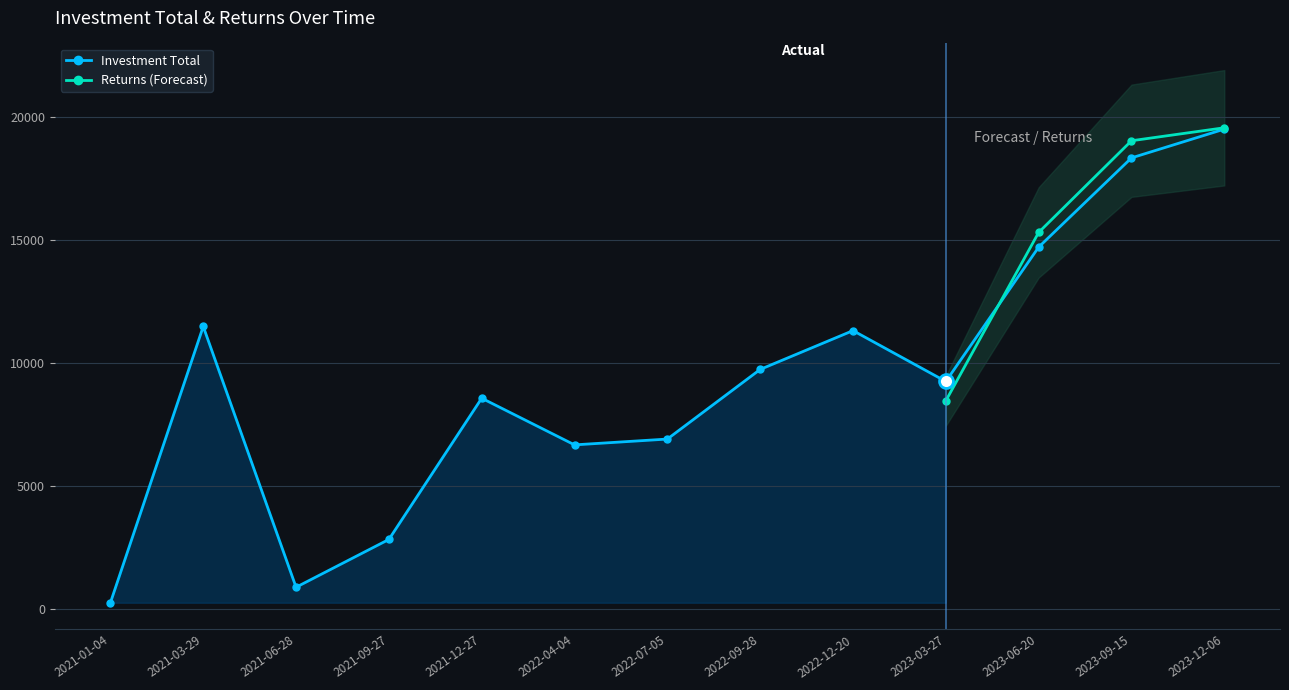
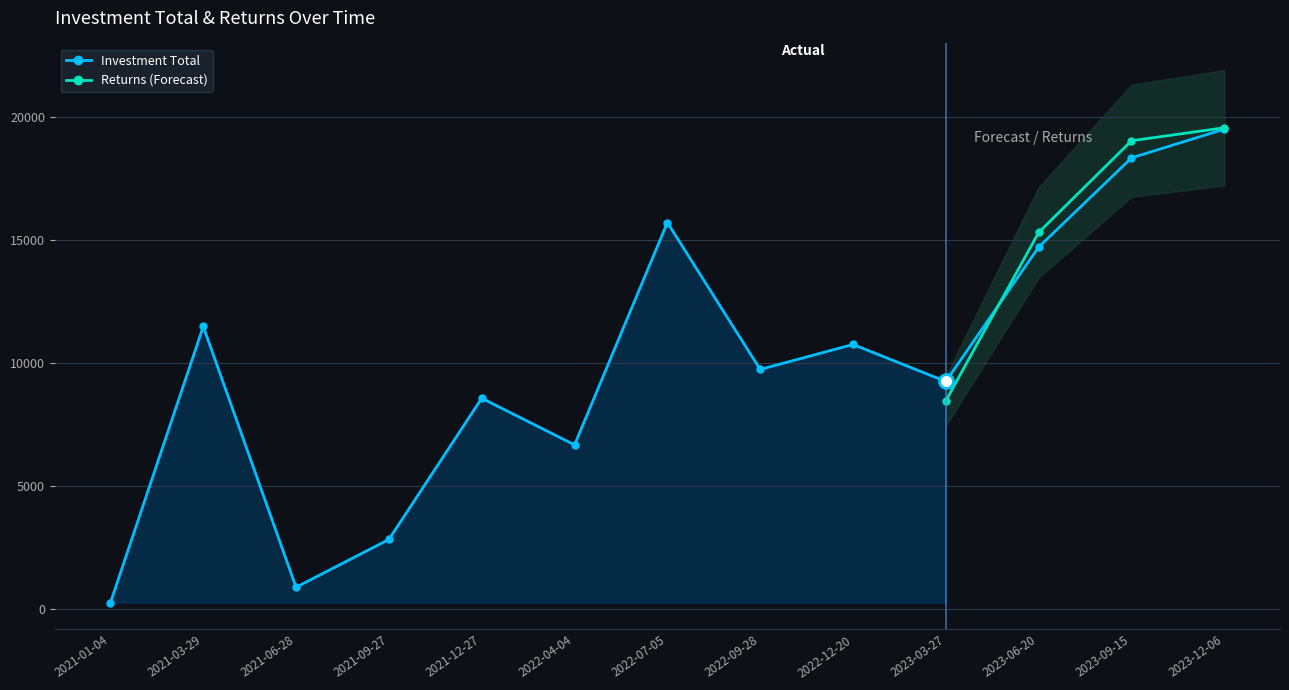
Investment Total, 2022-07-05: 6900 -> 15700
Investment Total, 2022-12-20: 11300 -> 10700
